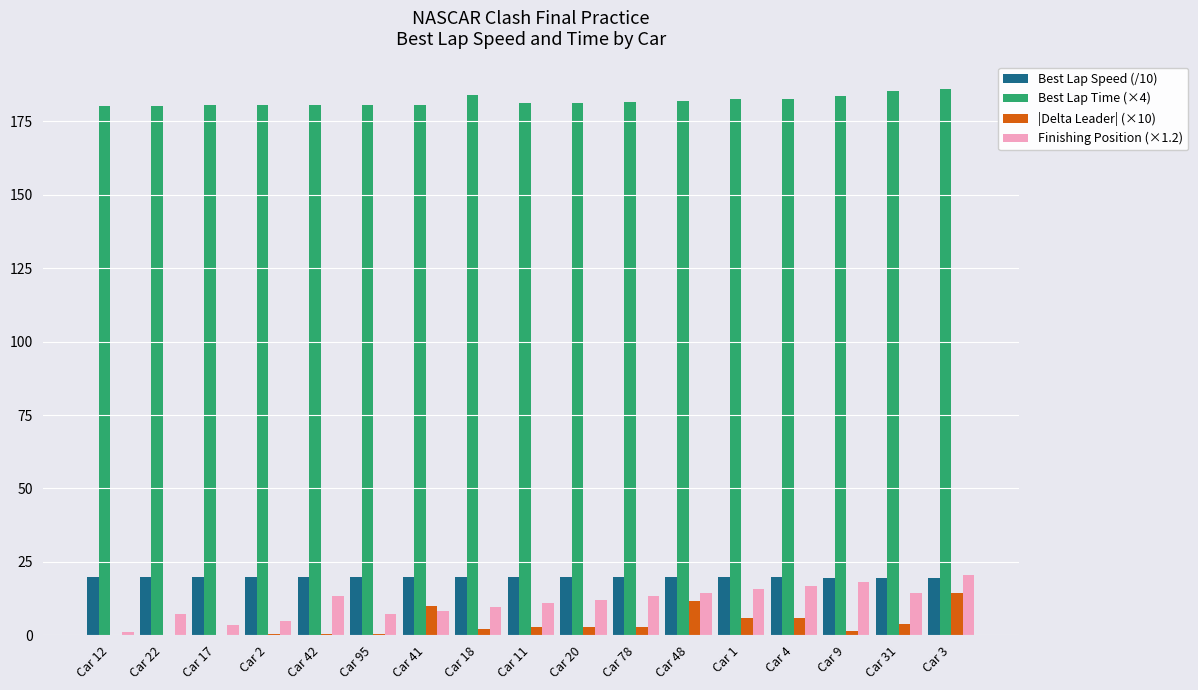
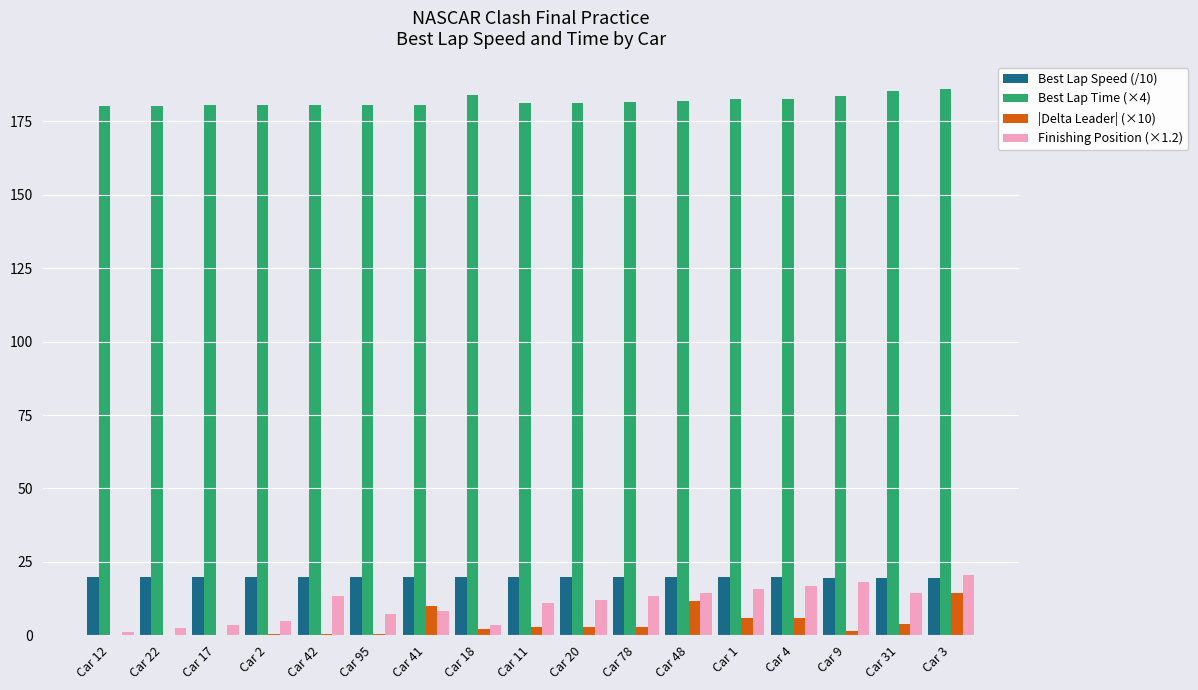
Finishing Position (×1.2), Car 22: 7 -> 2
Finishing Position (×1.2), Car 18: 10 -> 4
